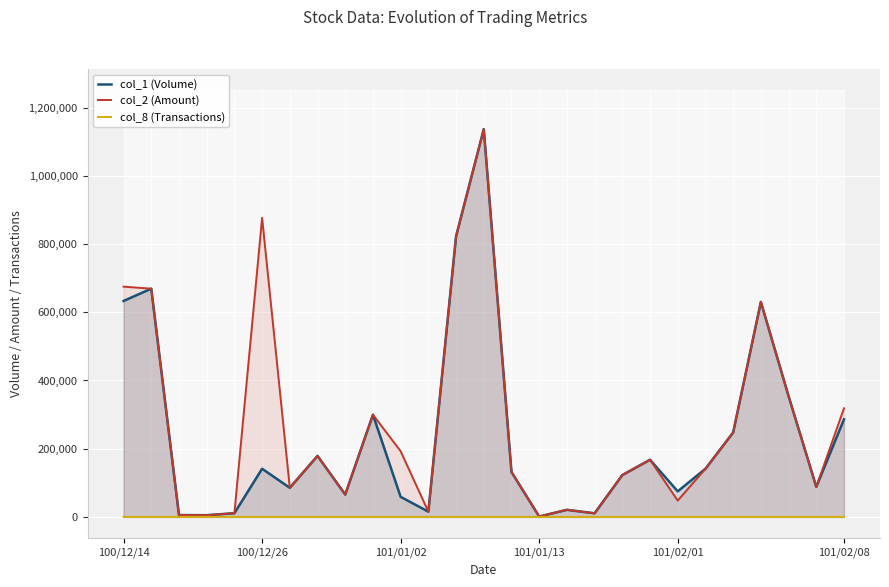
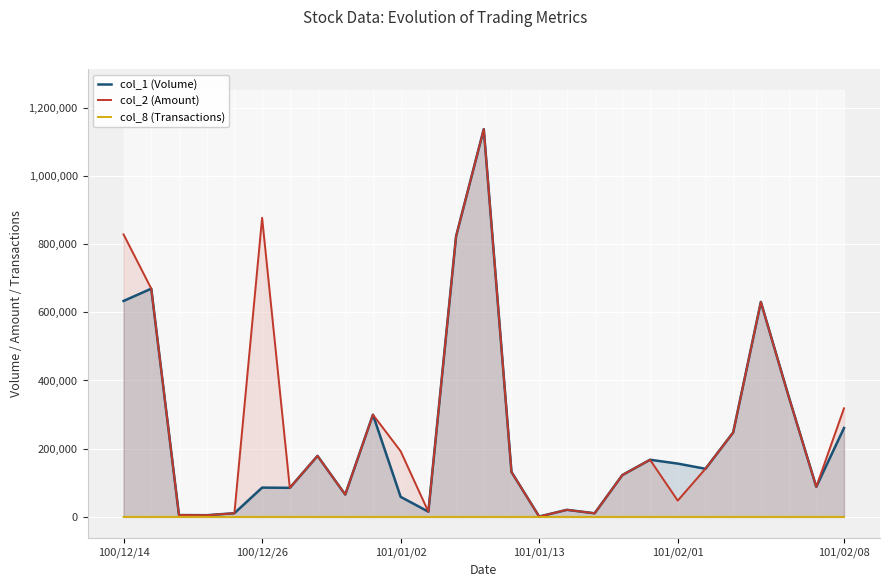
col_2 (Amount), 100/12/14: 680,000 -> 830,000
col_1 (Volume), 100/12/26: 140,000 -> 90,000
col_1 (Volume), 101/02/01: 70,000 -> 160,000
col_1 (Volume), 101/02/08: 290,000 -> 260,000
